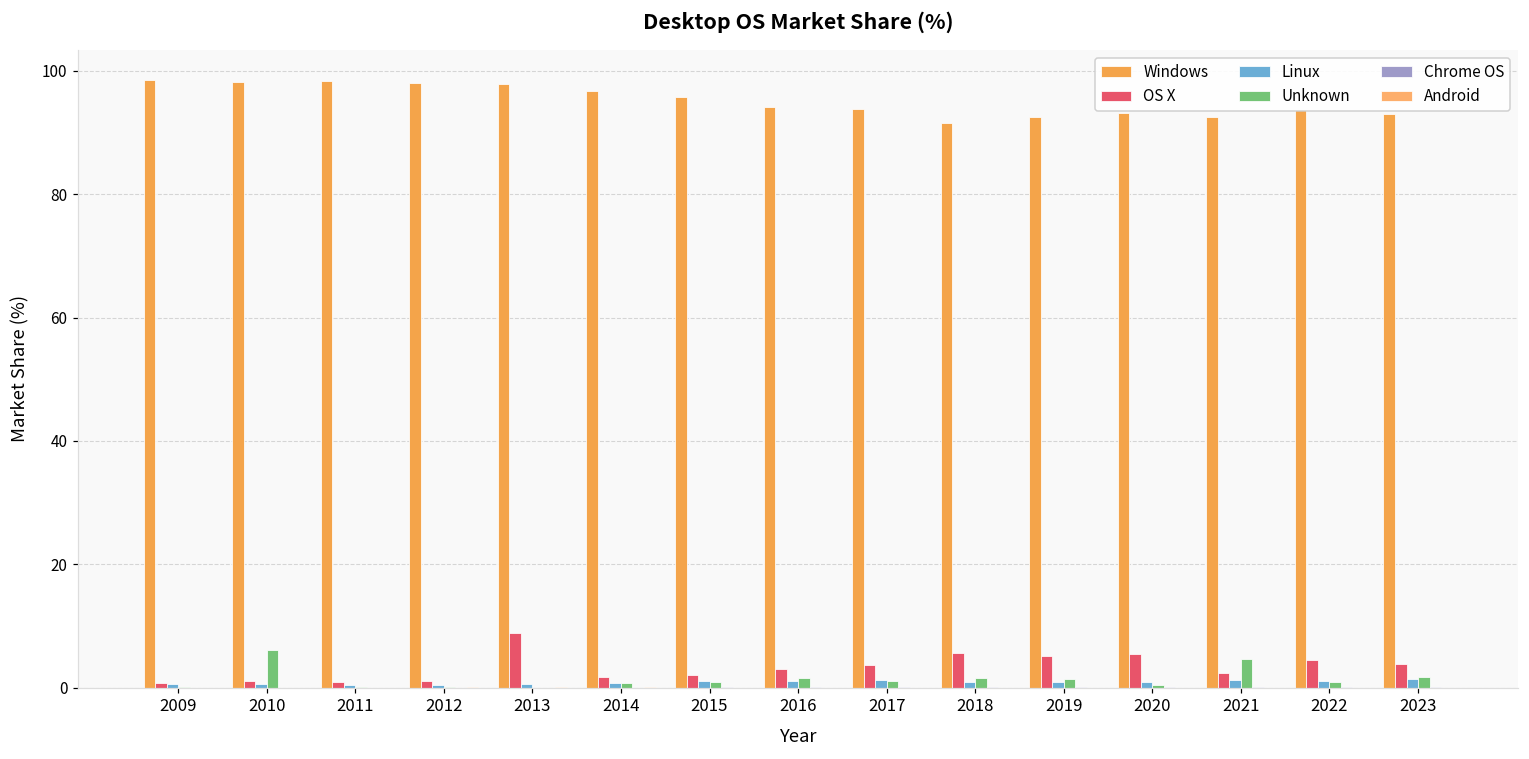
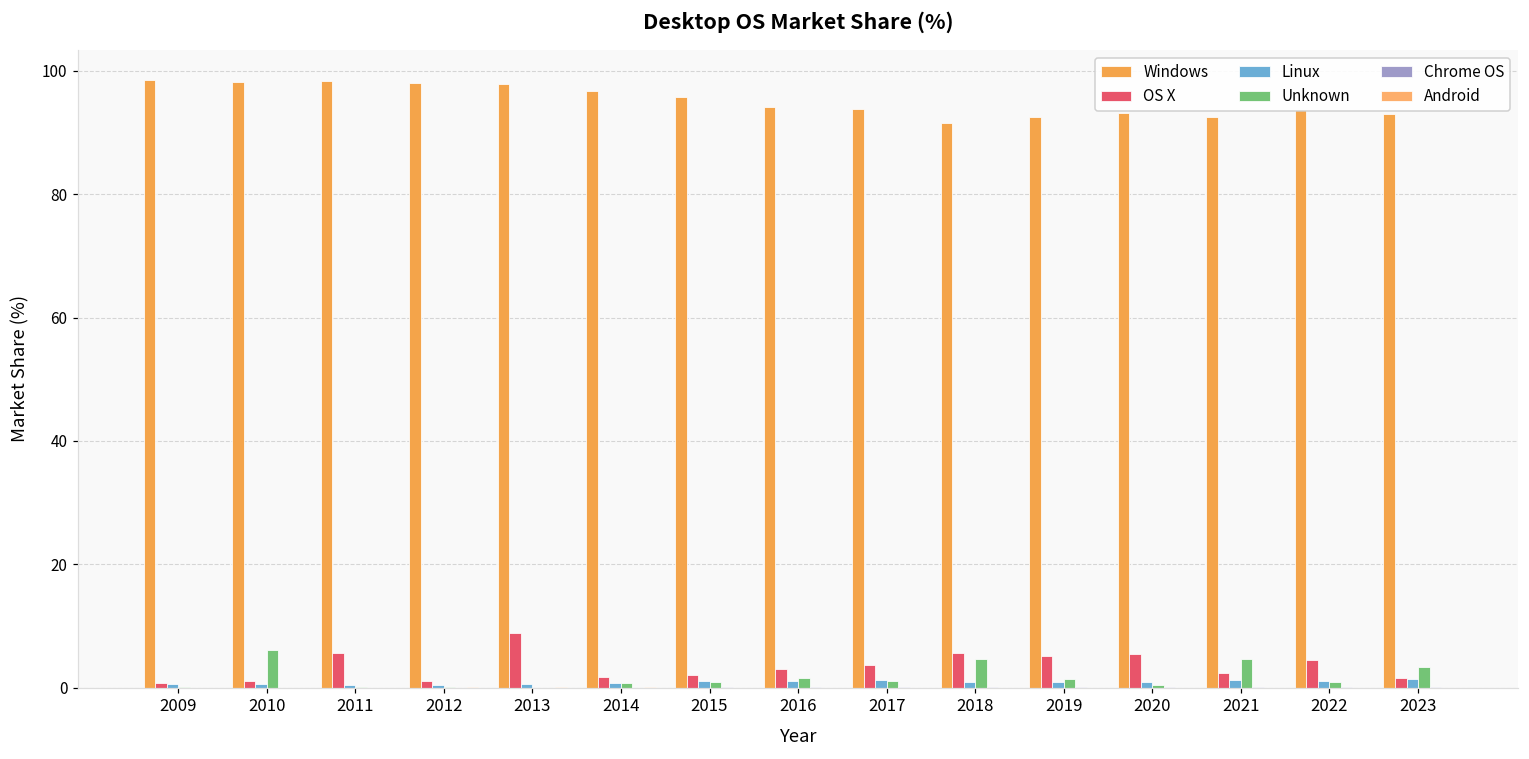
OS X, 2011: 1 -> 6
Unknown, 2018: 2 -> 5
OS X, 2023: 4 -> 2
Unknown, 2023: 2 -> 3
